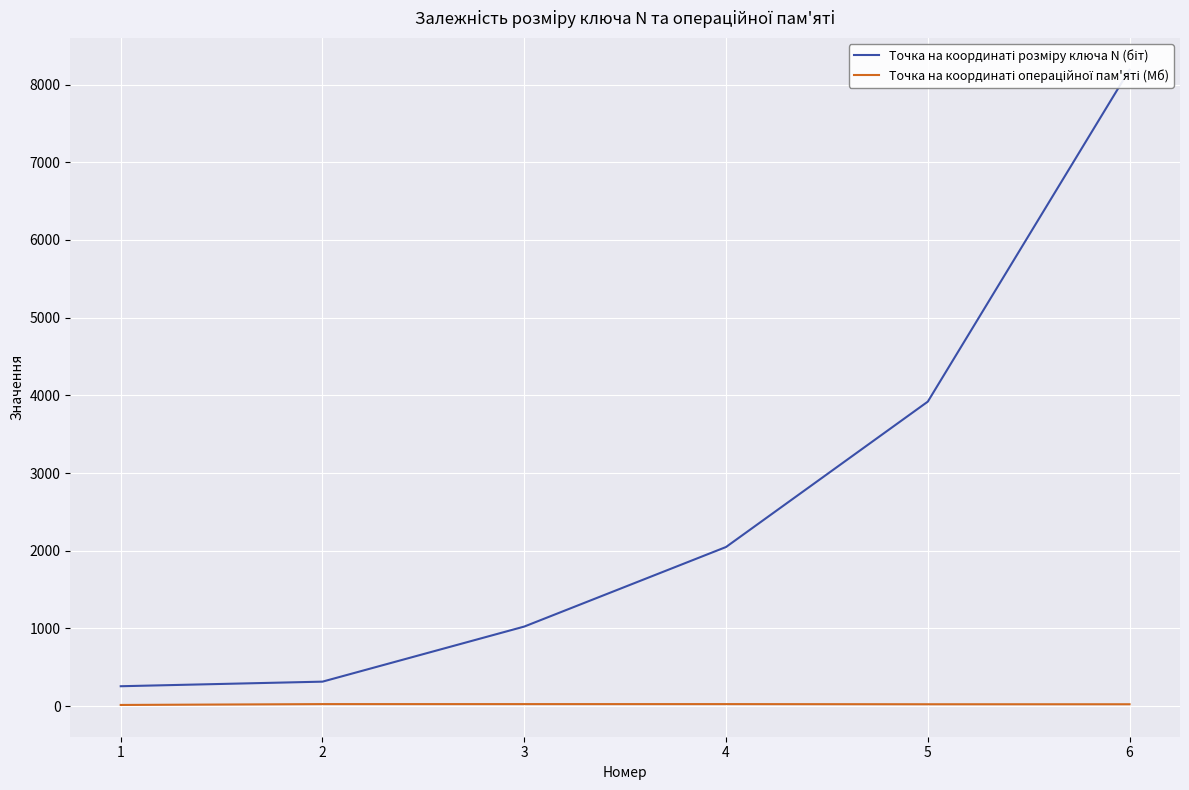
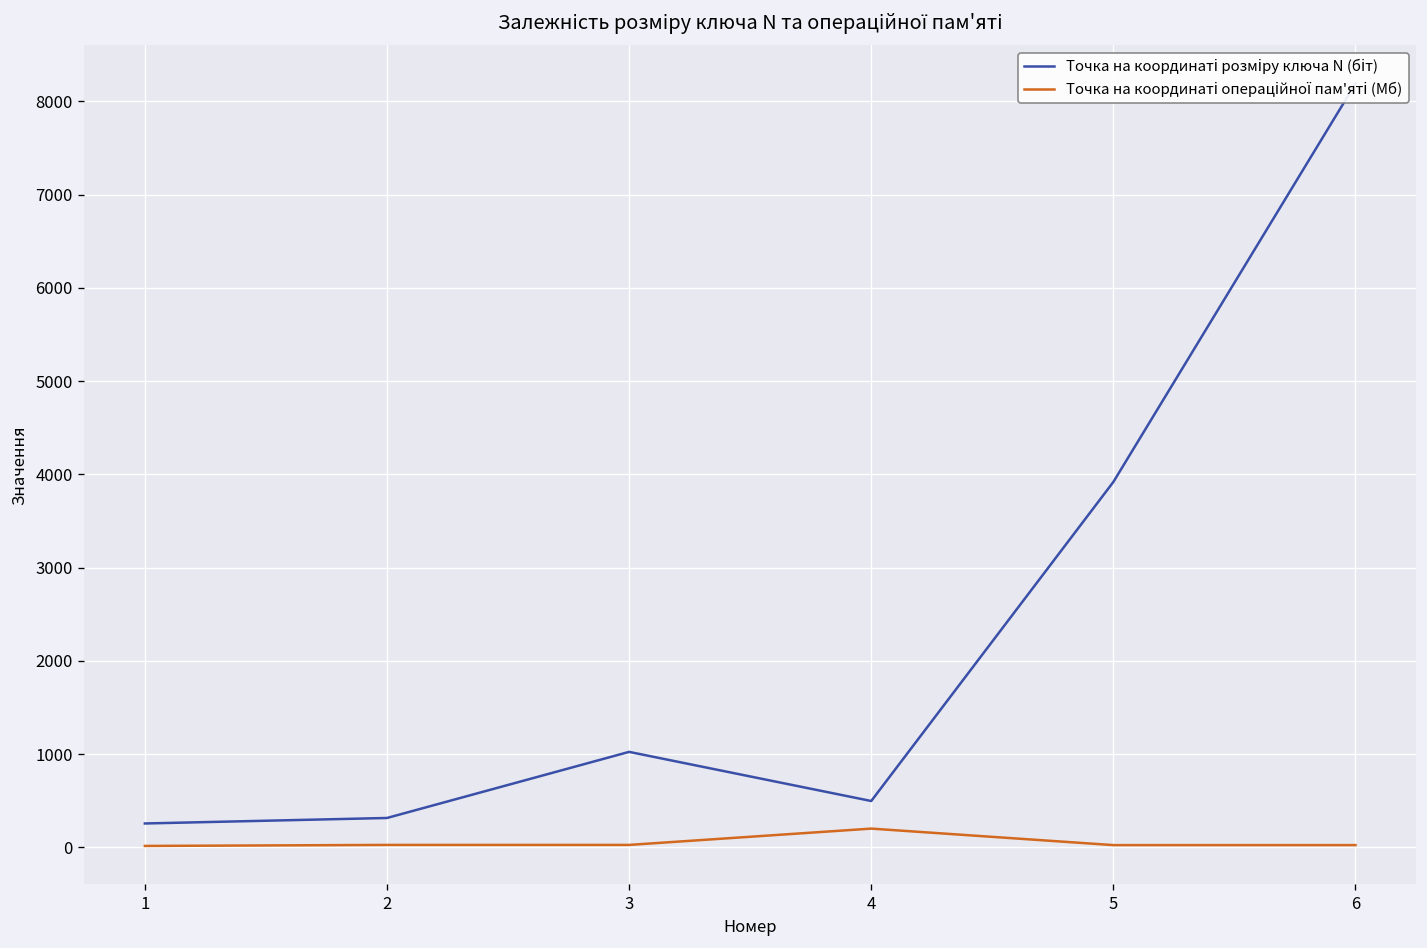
Точка на координаті розміру ключа N (біт), 4: 2000 -> 500
Точка на координаті операційної пам'яті (Мб), 4: 0 -> 200
